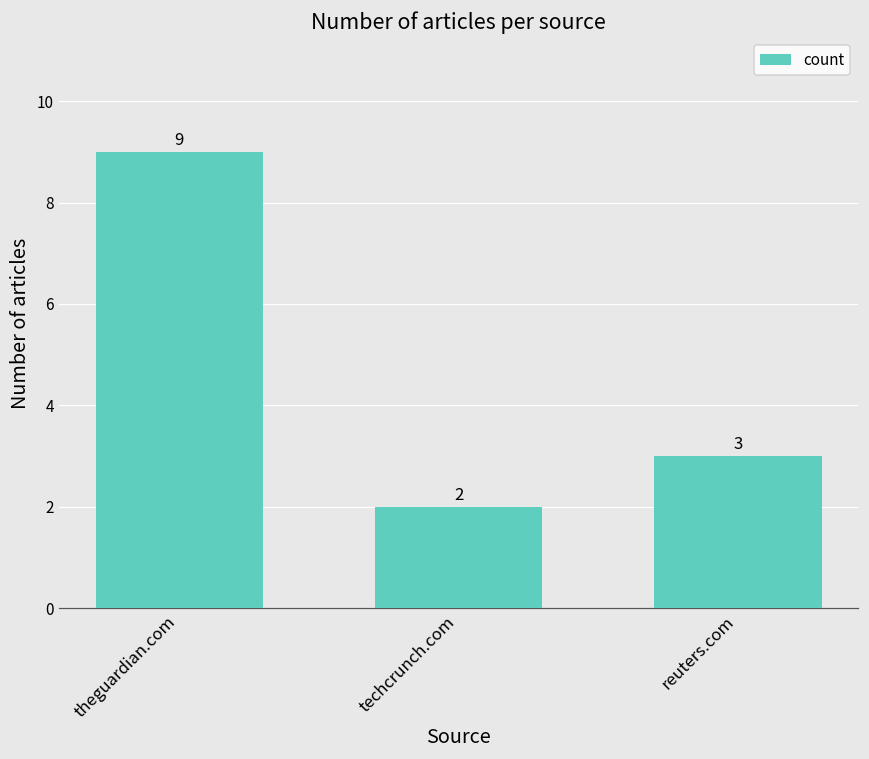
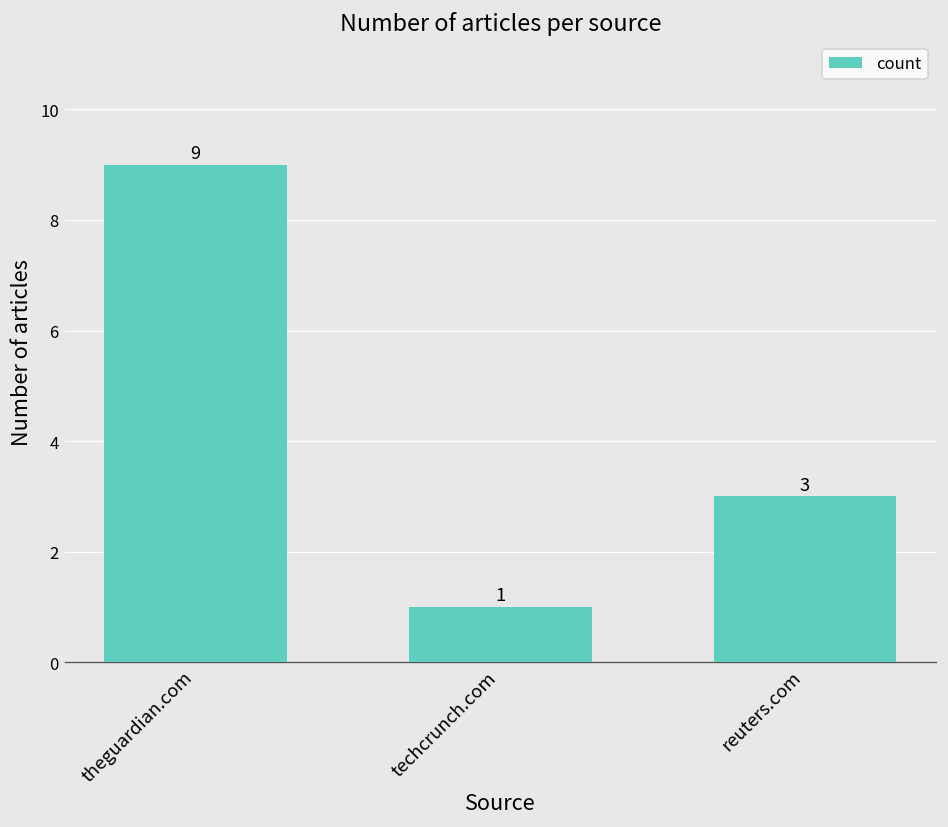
techcrunch.com: 2 -> 1
